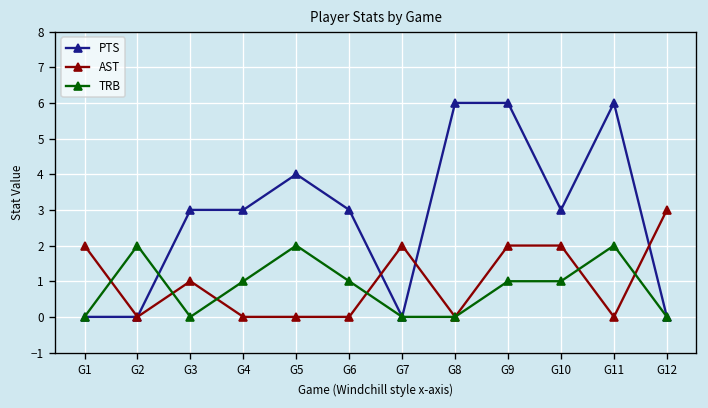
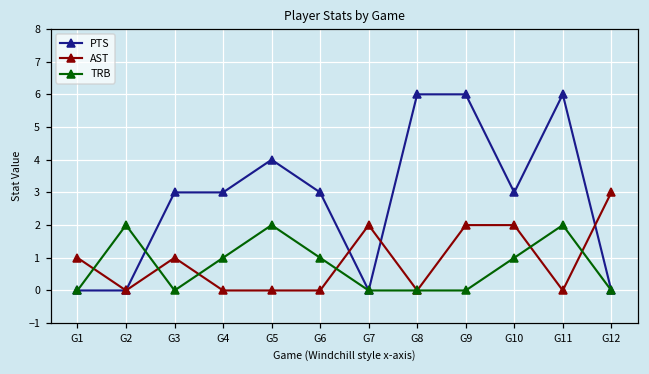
AST, G1: 2 -> 1
TRB, G9: 1 -> 0
